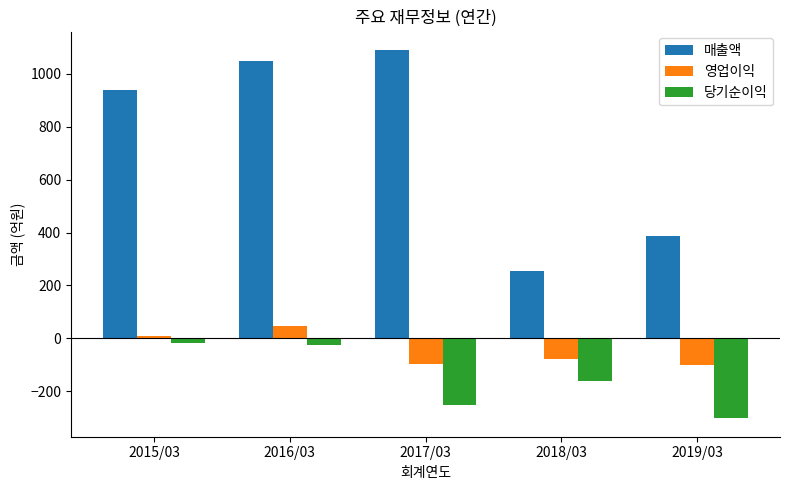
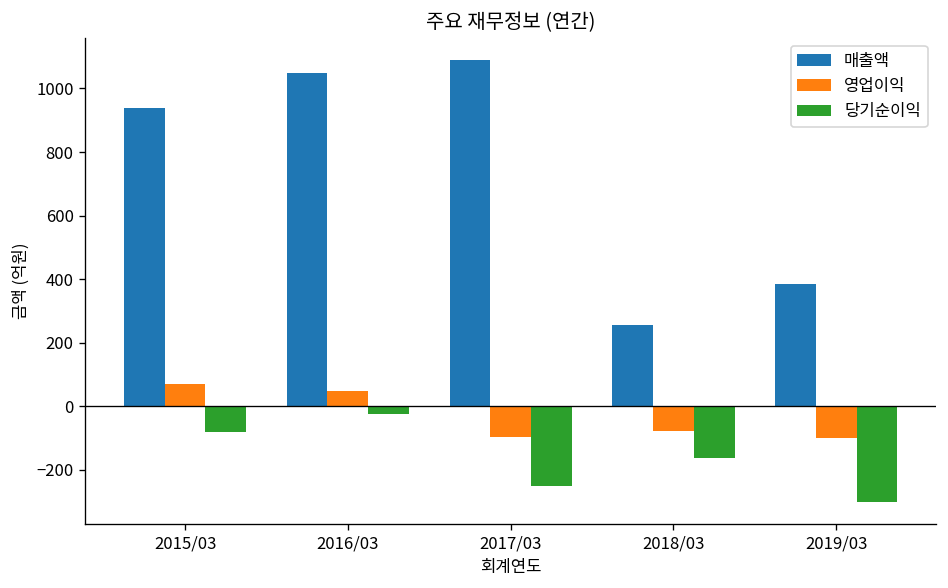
영업이익, 2015/03: 10 -> 70
당기순이익, 2015/03: -20 -> -80
